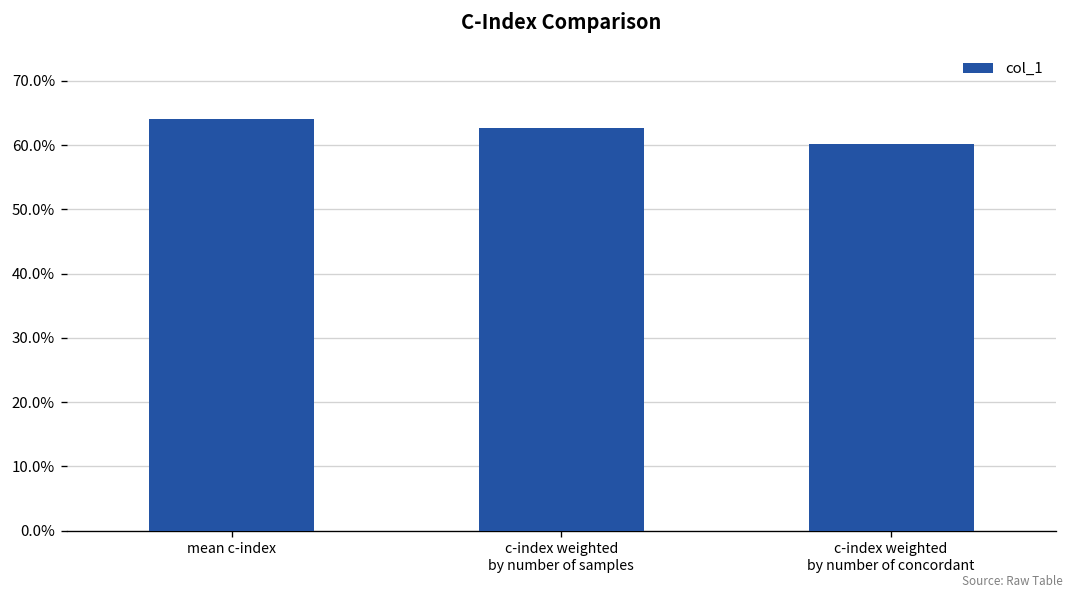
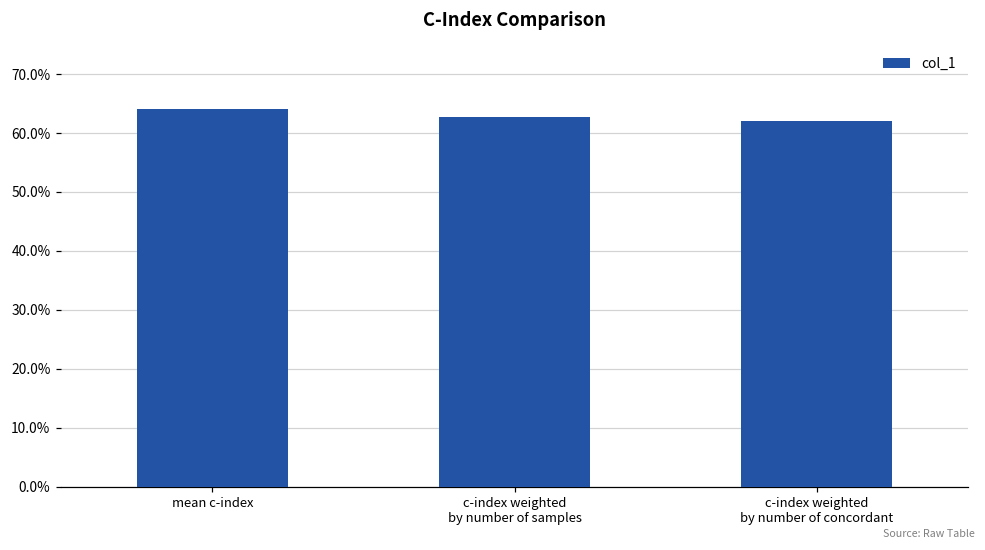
c-index weighted by number of concordant: 60% -> 62%
